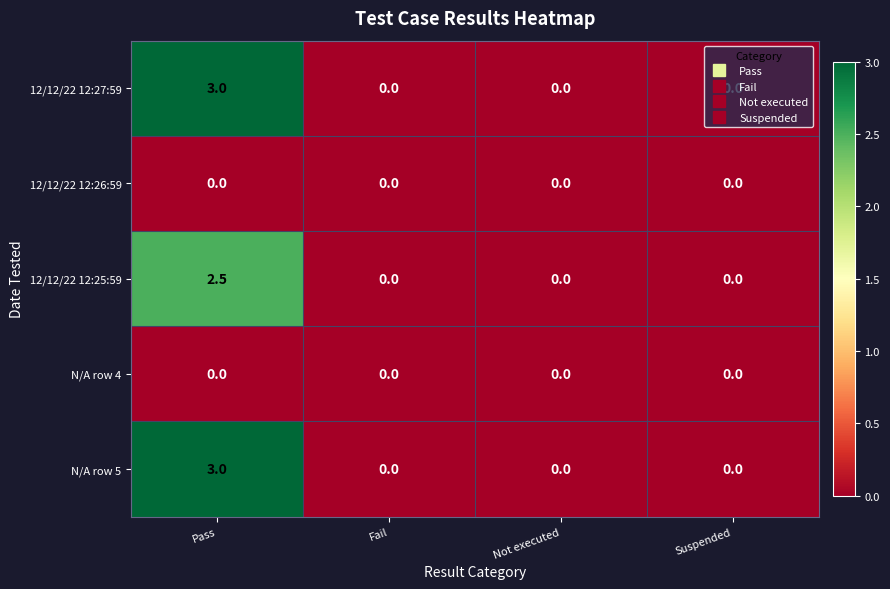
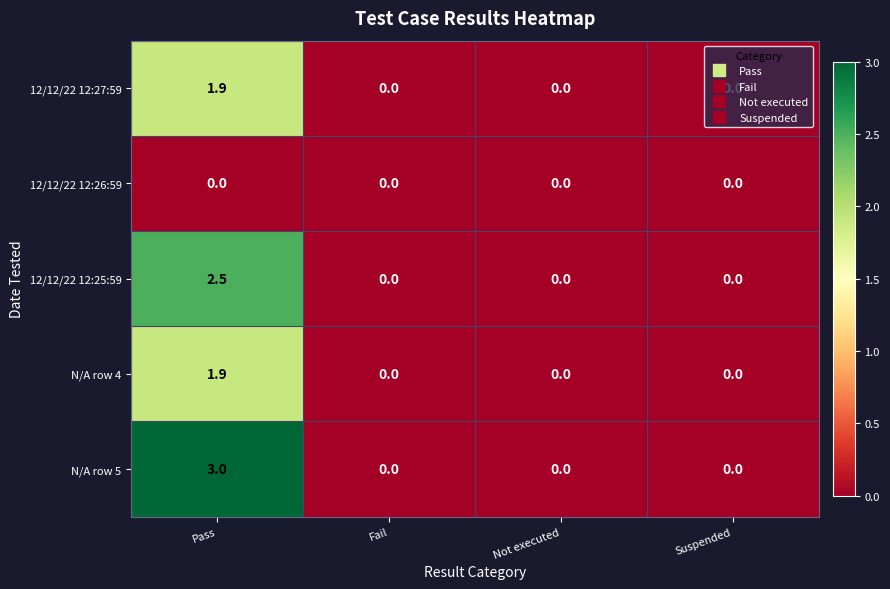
12/12/22 12:27:59, Pass: 3.0 -> 1.9
N/A row 4, Pass: 0.0 -> 1.9
